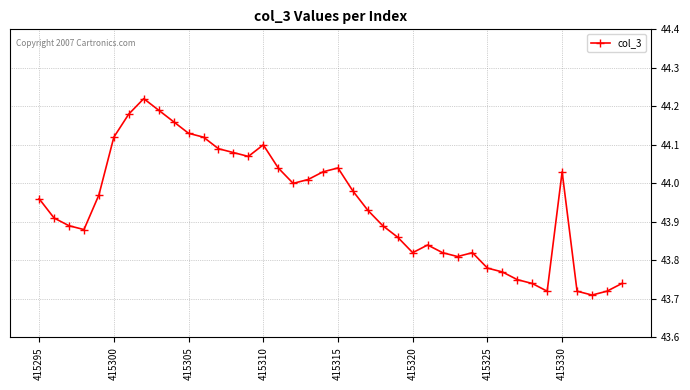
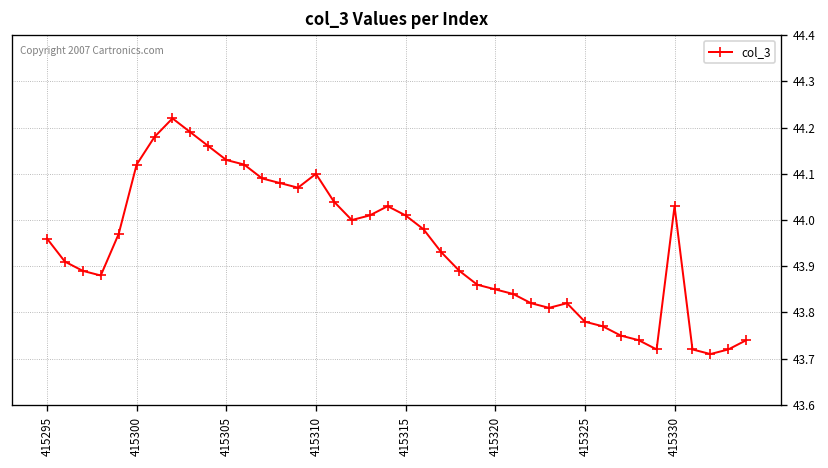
415315: 44.04 -> 44.01
415320: 43.82 -> 43.85
